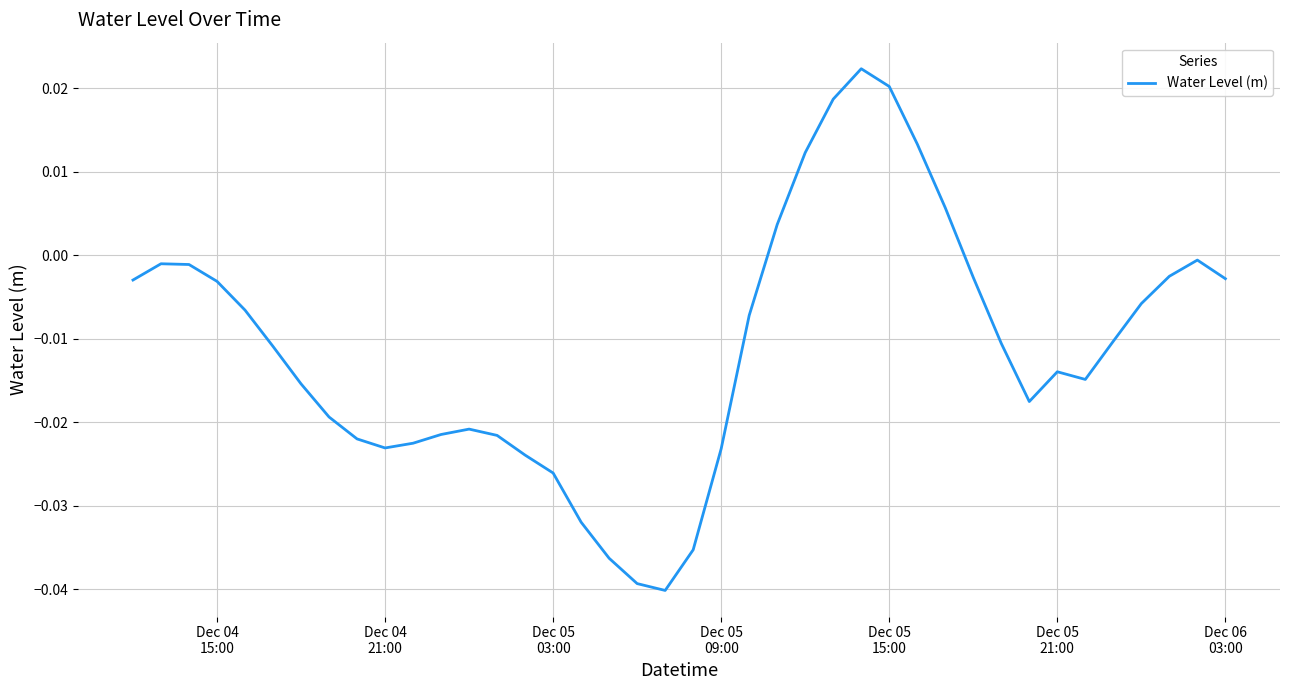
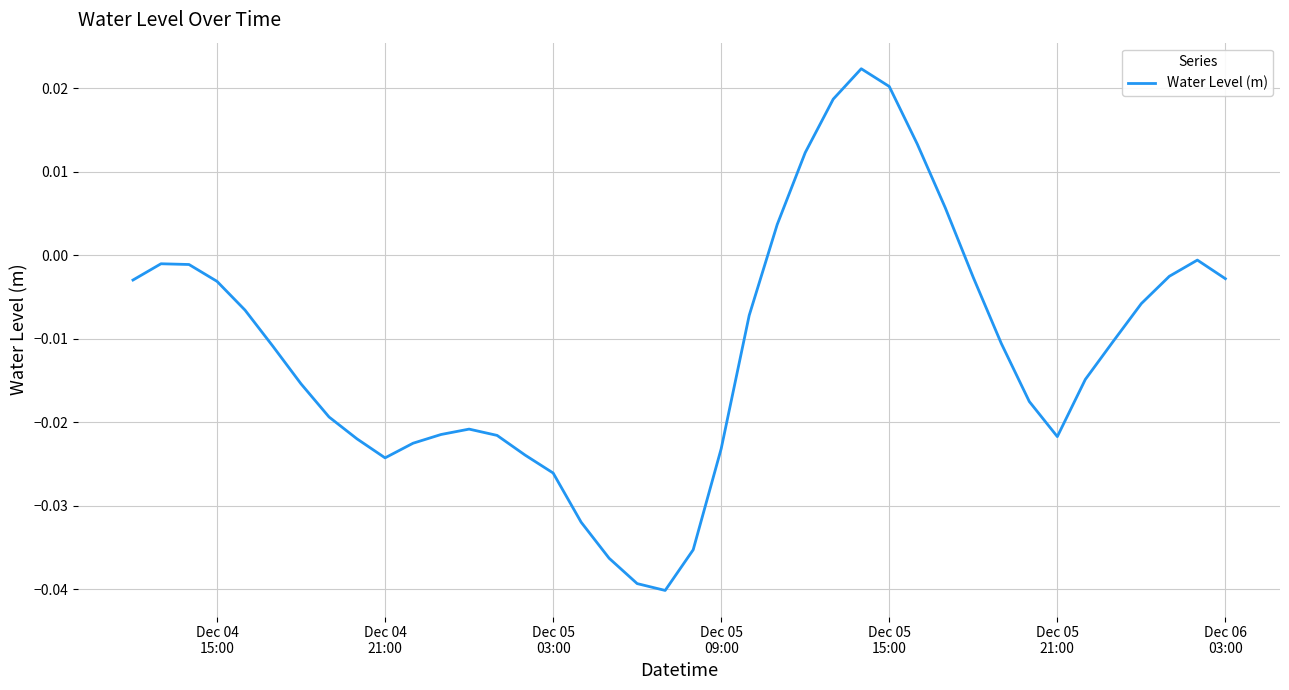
Dec 04 21:00: -0.023 -> -0.024
Dec 05 21:00: -0.014 -> -0.022
